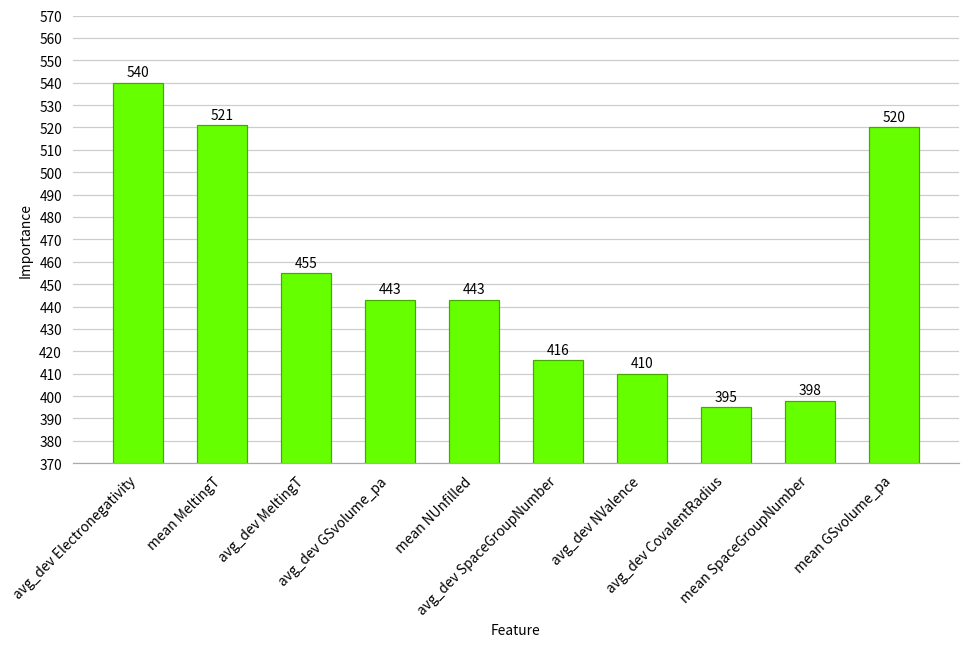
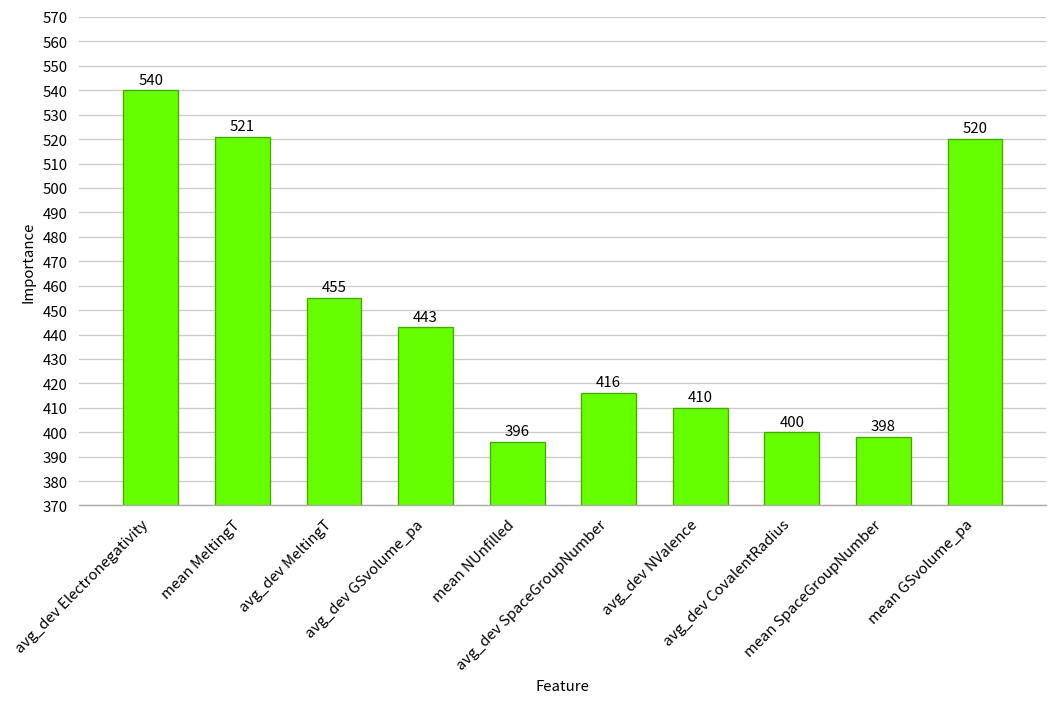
mean NUnfilled: 443 -> 396
avg_dev CovalentRadius: 395 -> 400
